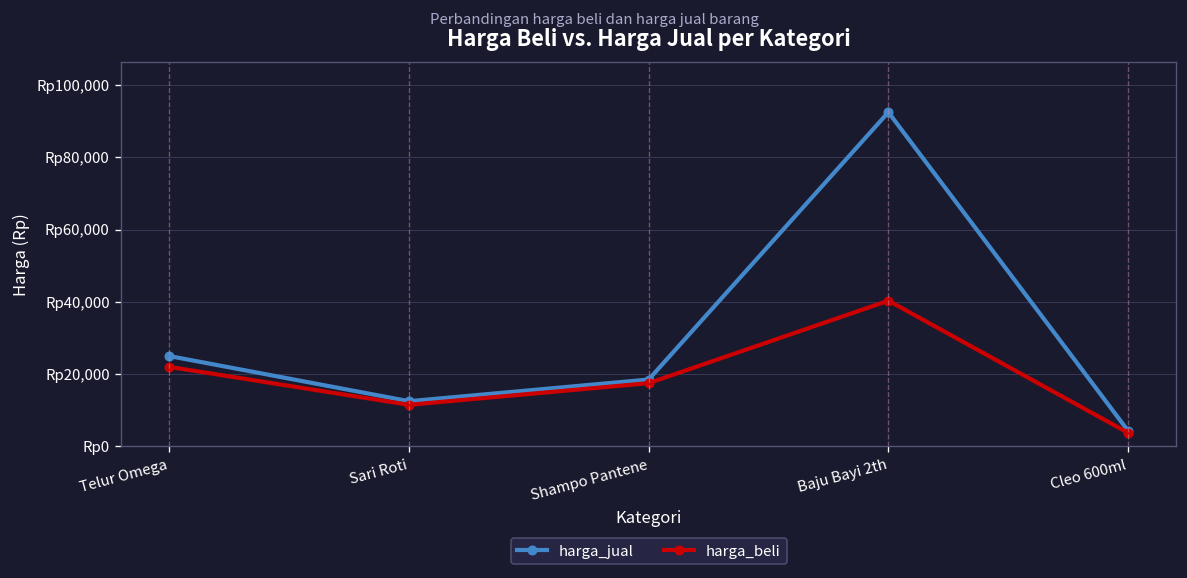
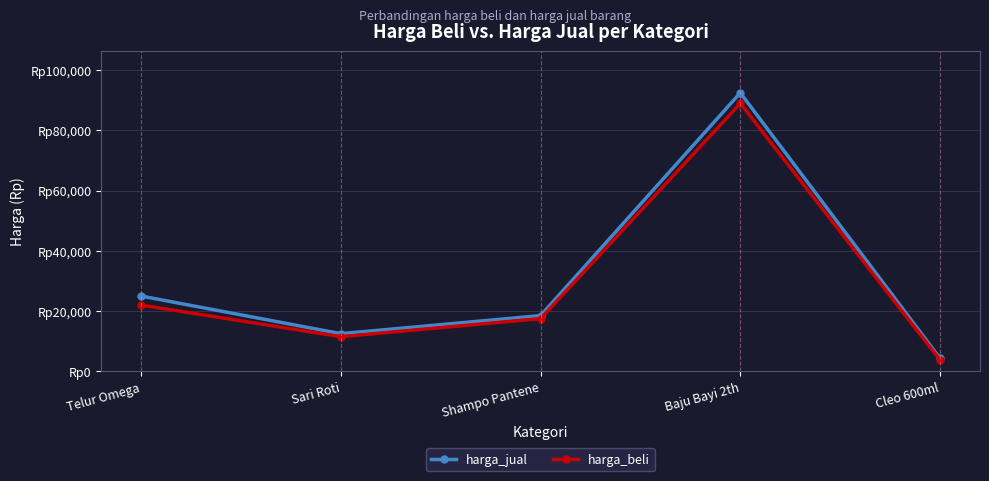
harga_beli, Baju Bayi 2th: Rp40,000 -> Rp89,000
